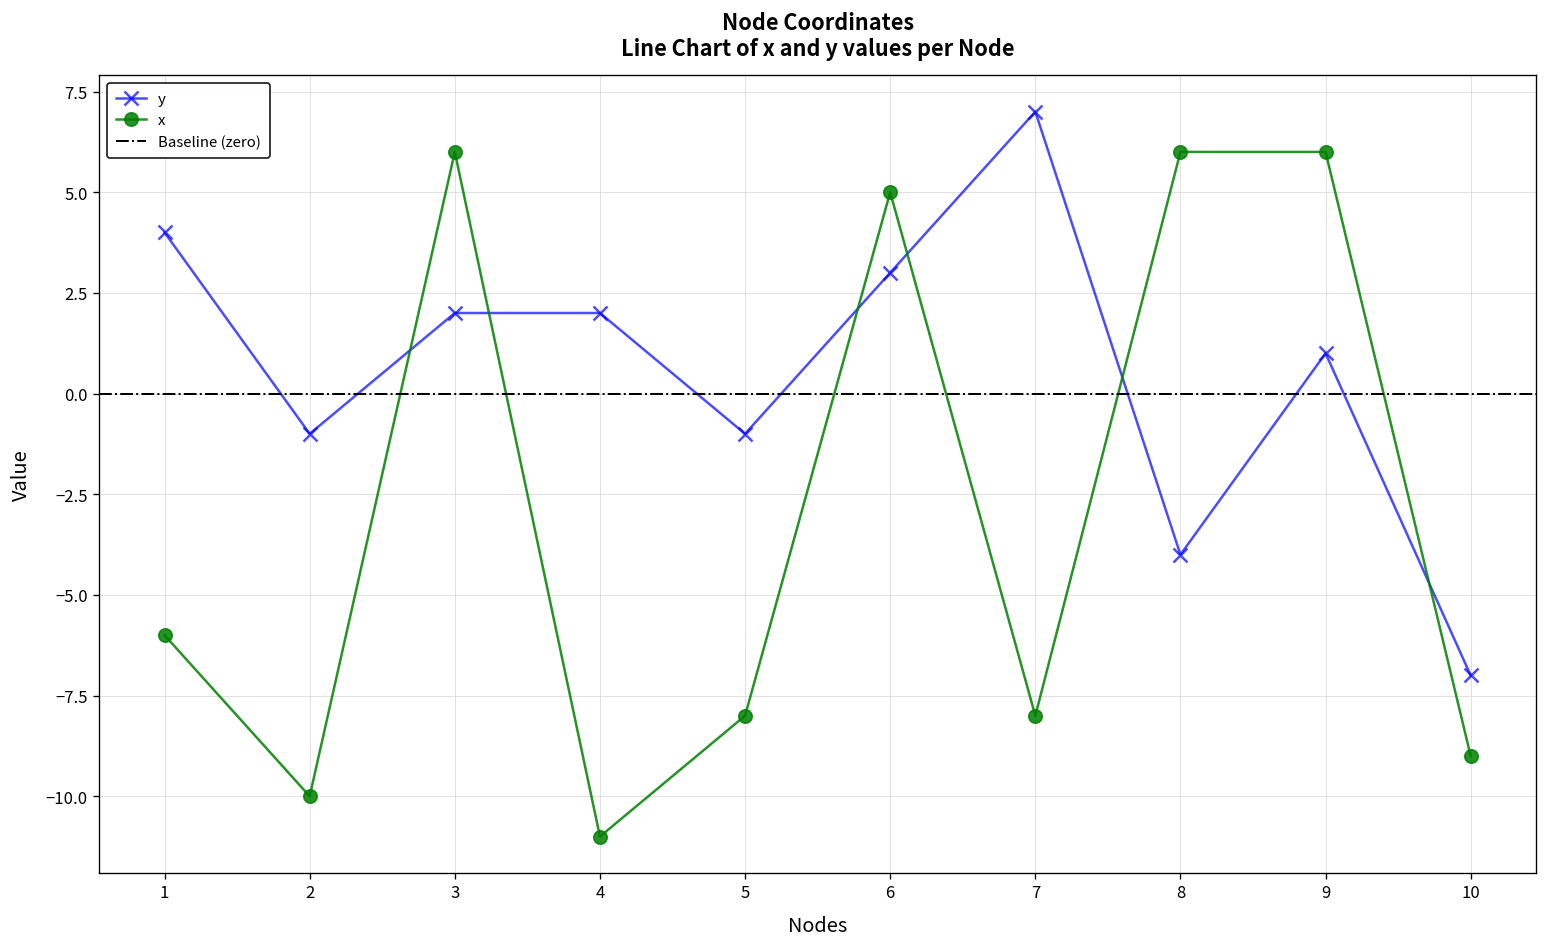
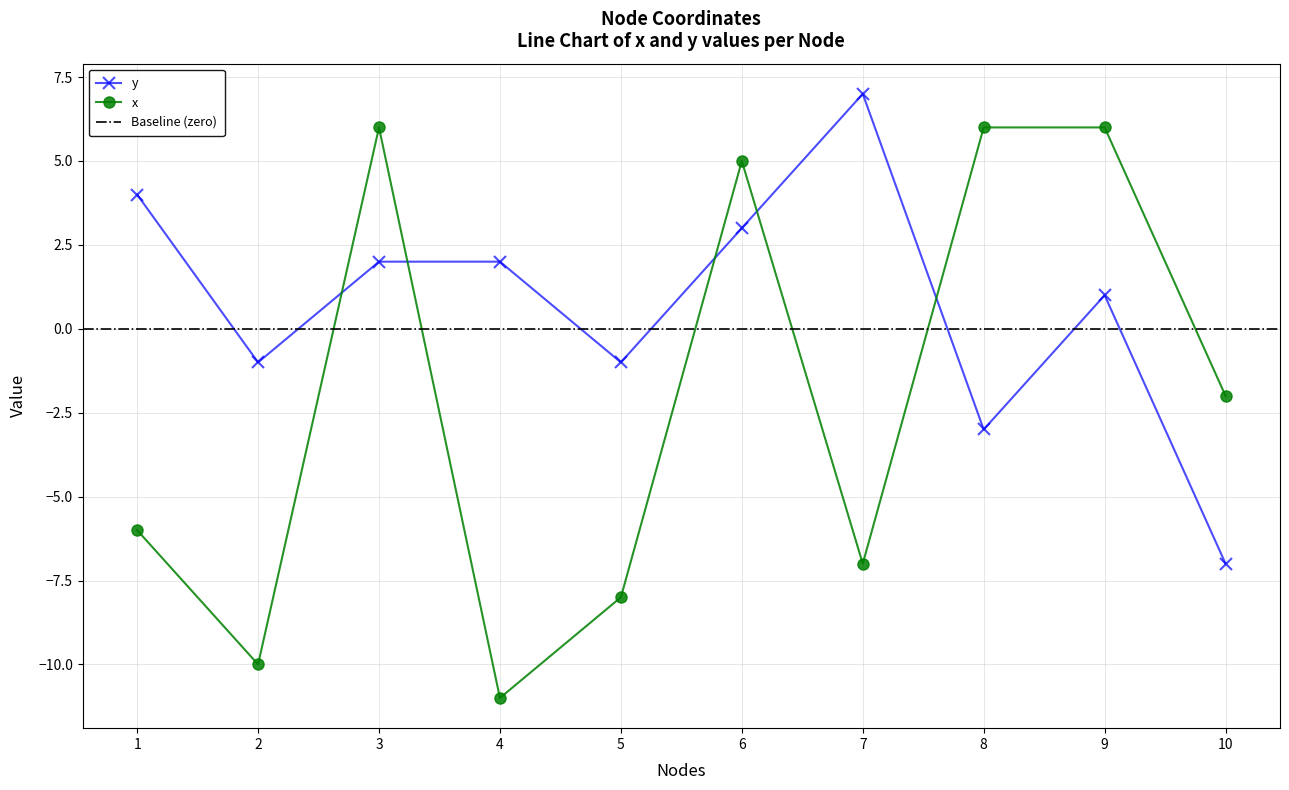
x, 7: -8 -> -7
y, 8: -4 -> -3
x, 10: -9 -> -2
